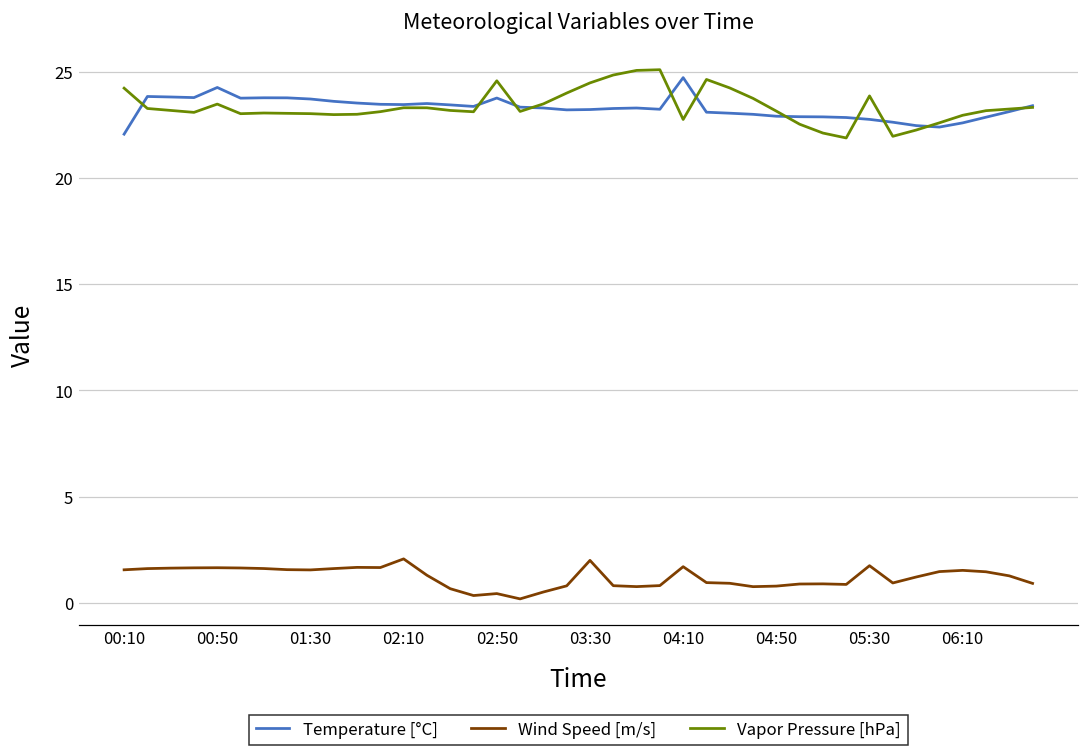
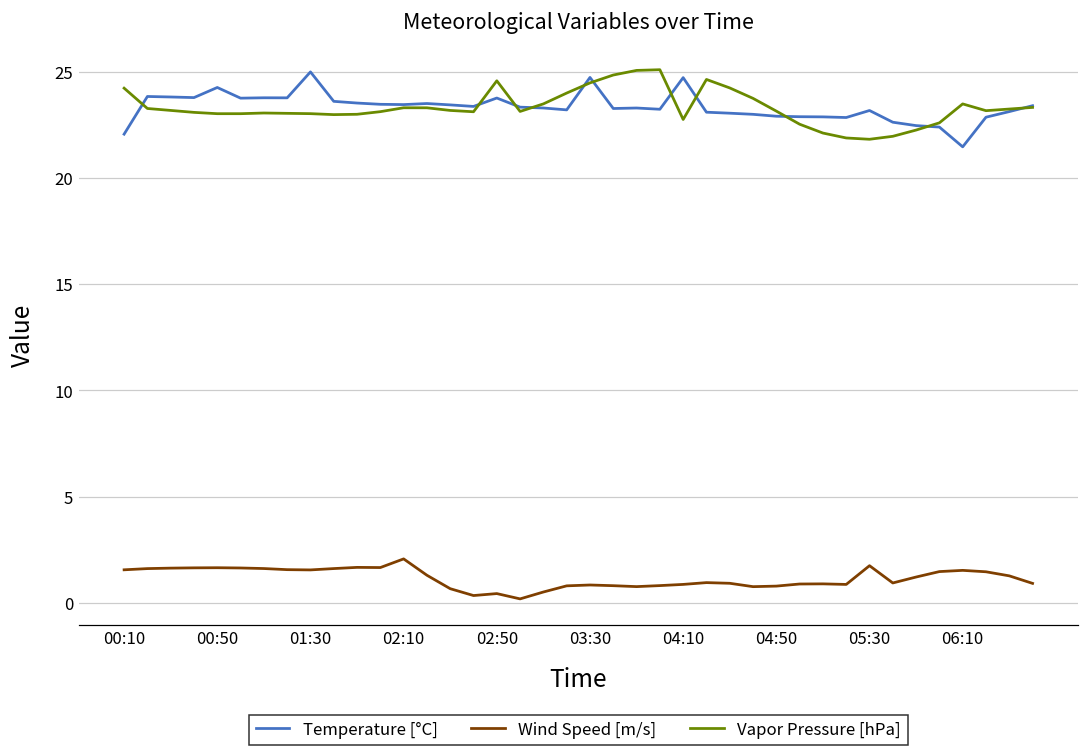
Vapor Pressure [hPa], 00:50: 23.5 -> 23.0
Temperature [°C], 01:30: 23.7 -> 25.0
Temperature [°C], 03:30: 23.2 -> 24.7
Wind Speed [m/s], 03:30: 2.0 -> 0.8
Wind Speed [m/s], 04:10: 1.7 -> 0.9
Temperature [°C], 05:30: 22.8 -> 23.2
Vapor Pressure [hPa], 05:30: 23.9 -> 21.8
Temperature [°C], 06:10: 22.6 -> 21.5
Vapor Pressure [hPa], 06:10: 22.9 -> 23.5
